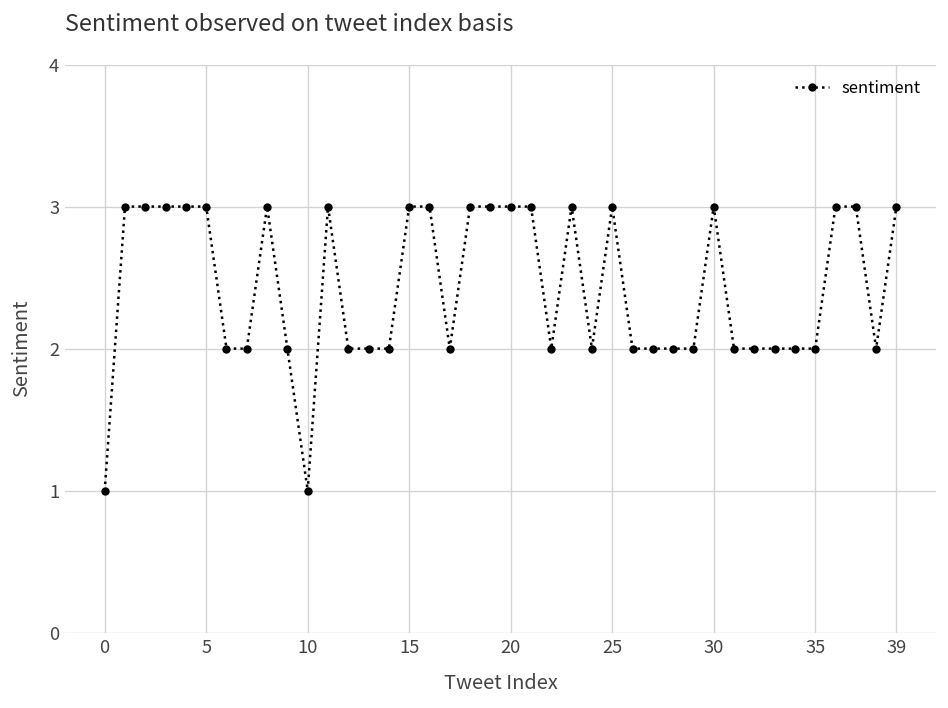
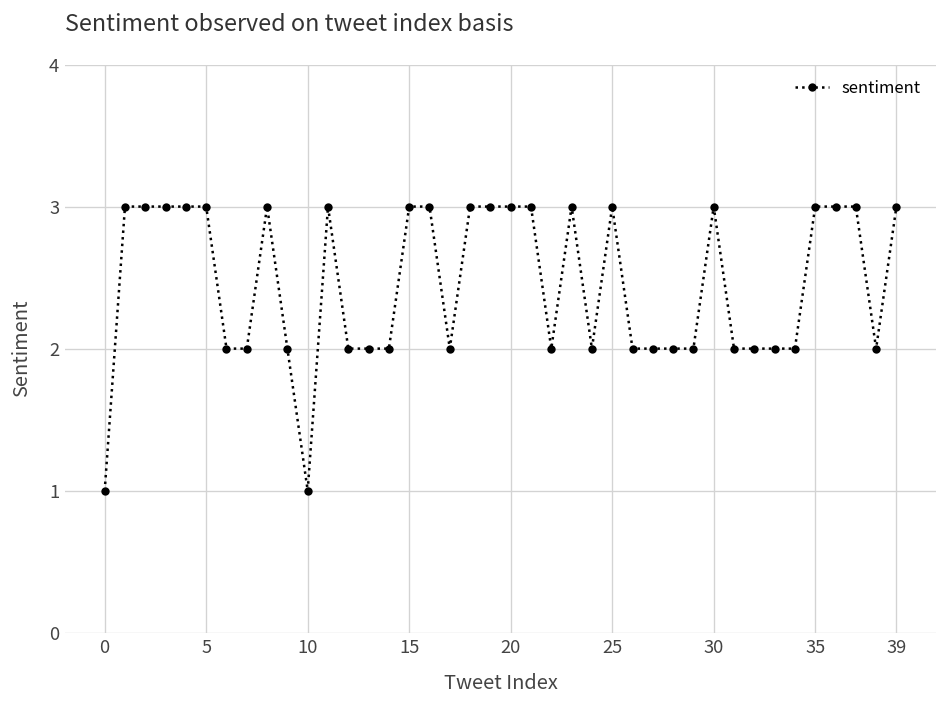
35: 2 -> 3
